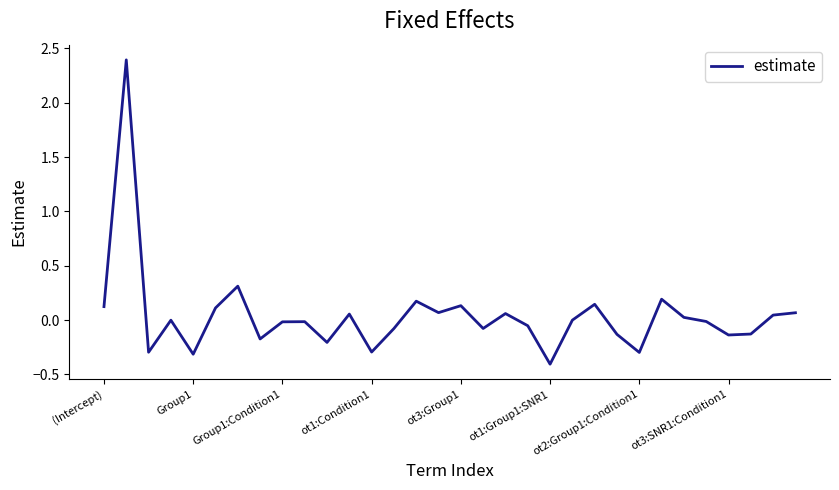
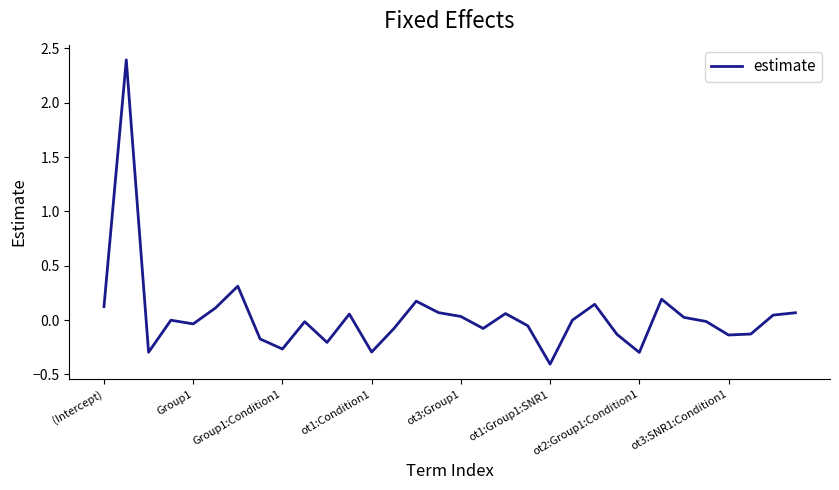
Group1: -0.31 -> -0.04
Group1:Condition1: -0.02 -> -0.27
ot3:Group1: 0.13 -> 0.03
